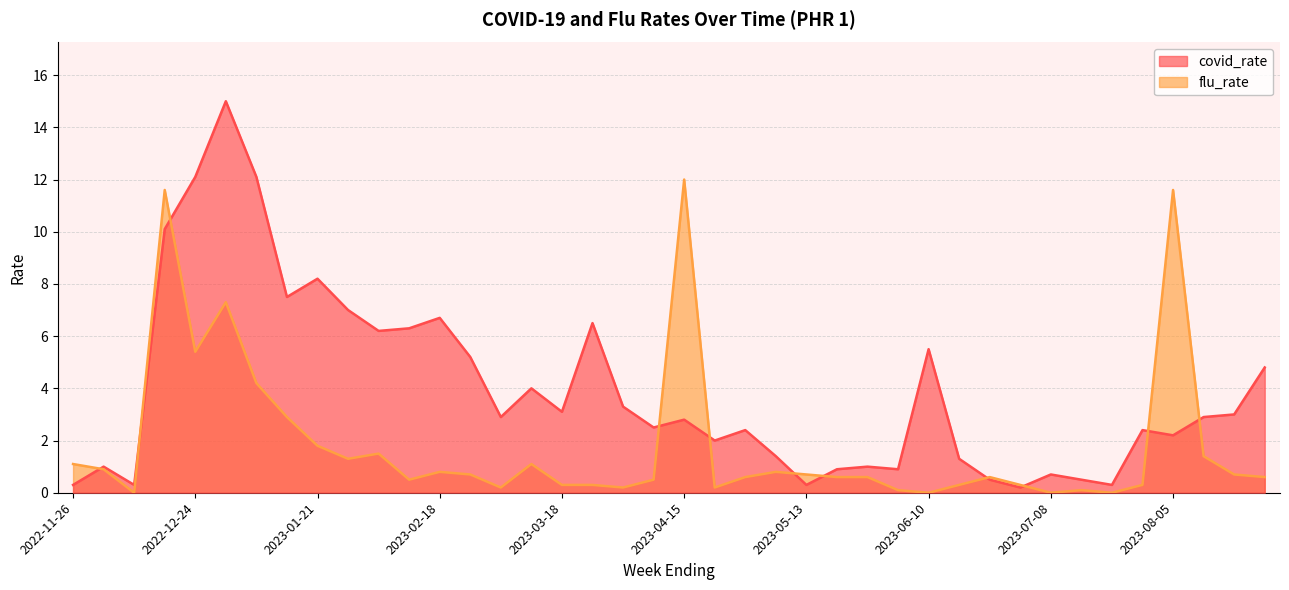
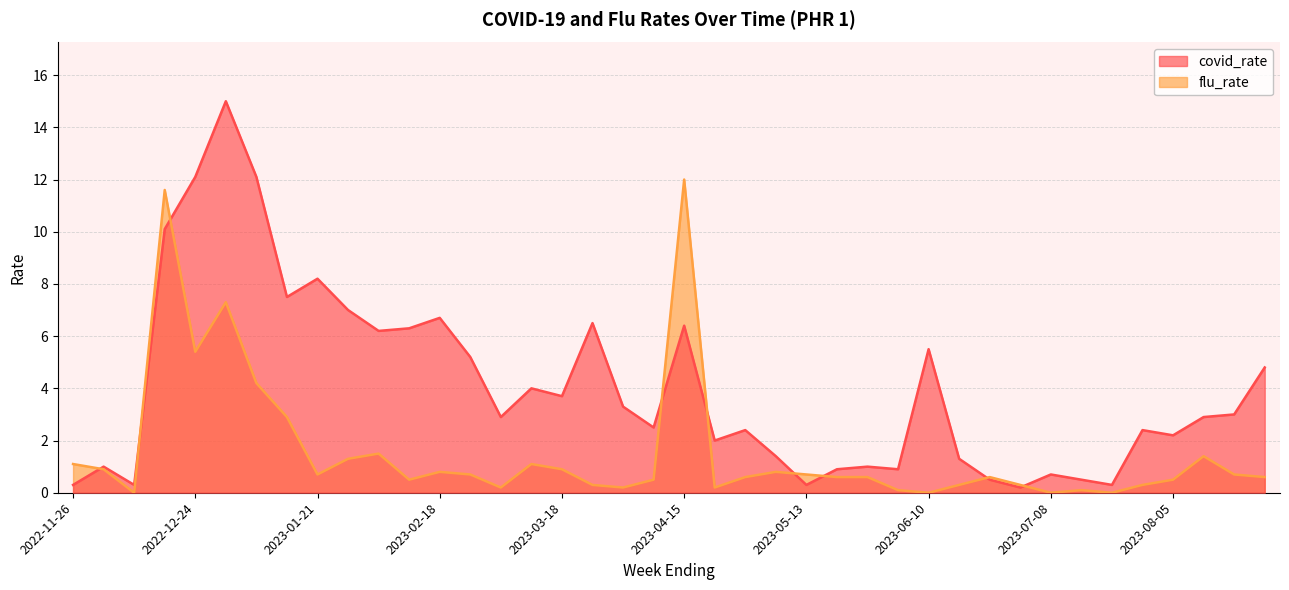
flu_rate, 2023-01-21: 1.8 -> 0.7
covid_rate, 2023-03-18: 3.1 -> 3.7
flu_rate, 2023-03-18: 0.3 -> 0.9
covid_rate, 2023-04-15: 2.8 -> 6.4
flu_rate, 2023-08-05: 11.6 -> 0.5
